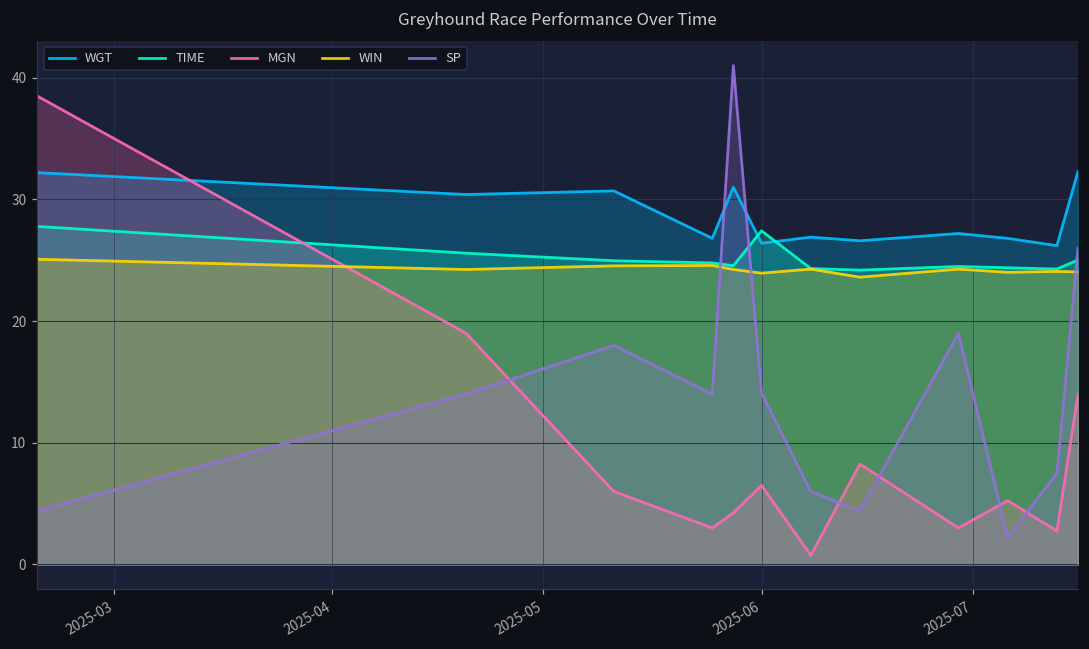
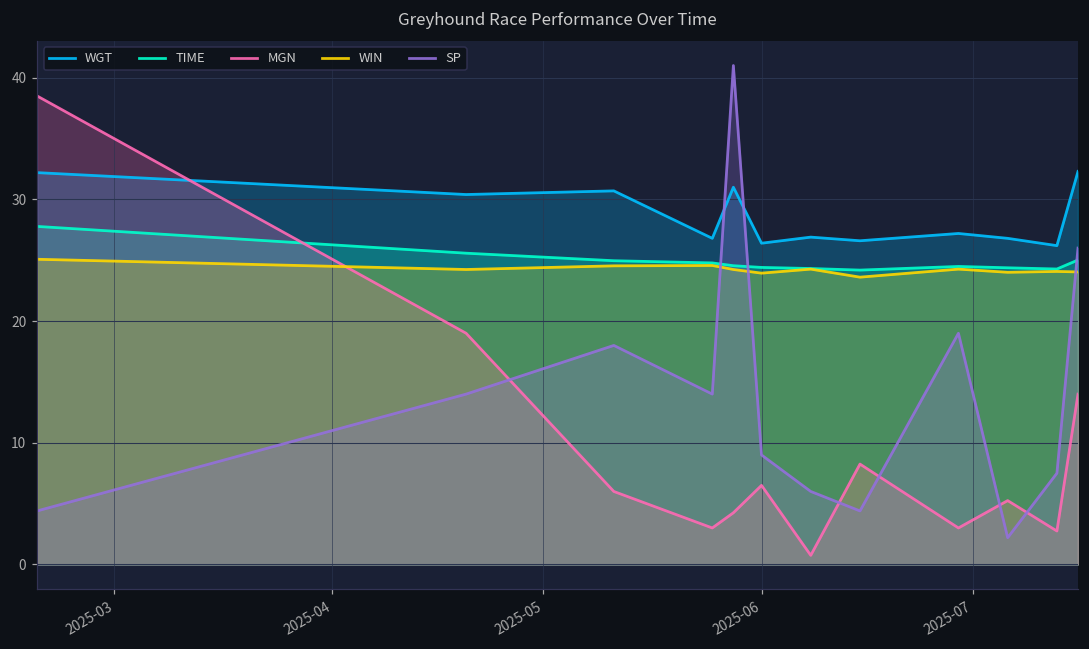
TIME, 2025-06: 27.4 -> 24.4
SP, 2025-06: 14.1 -> 9.0
